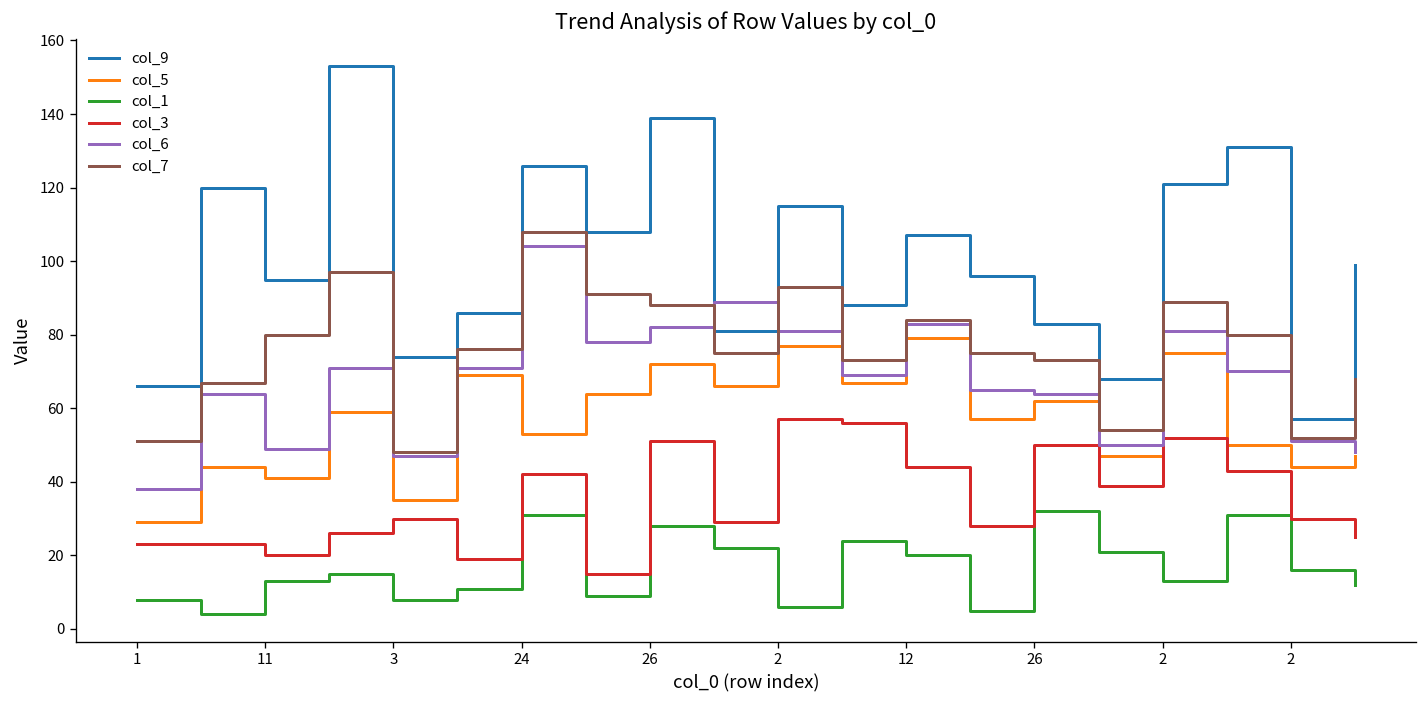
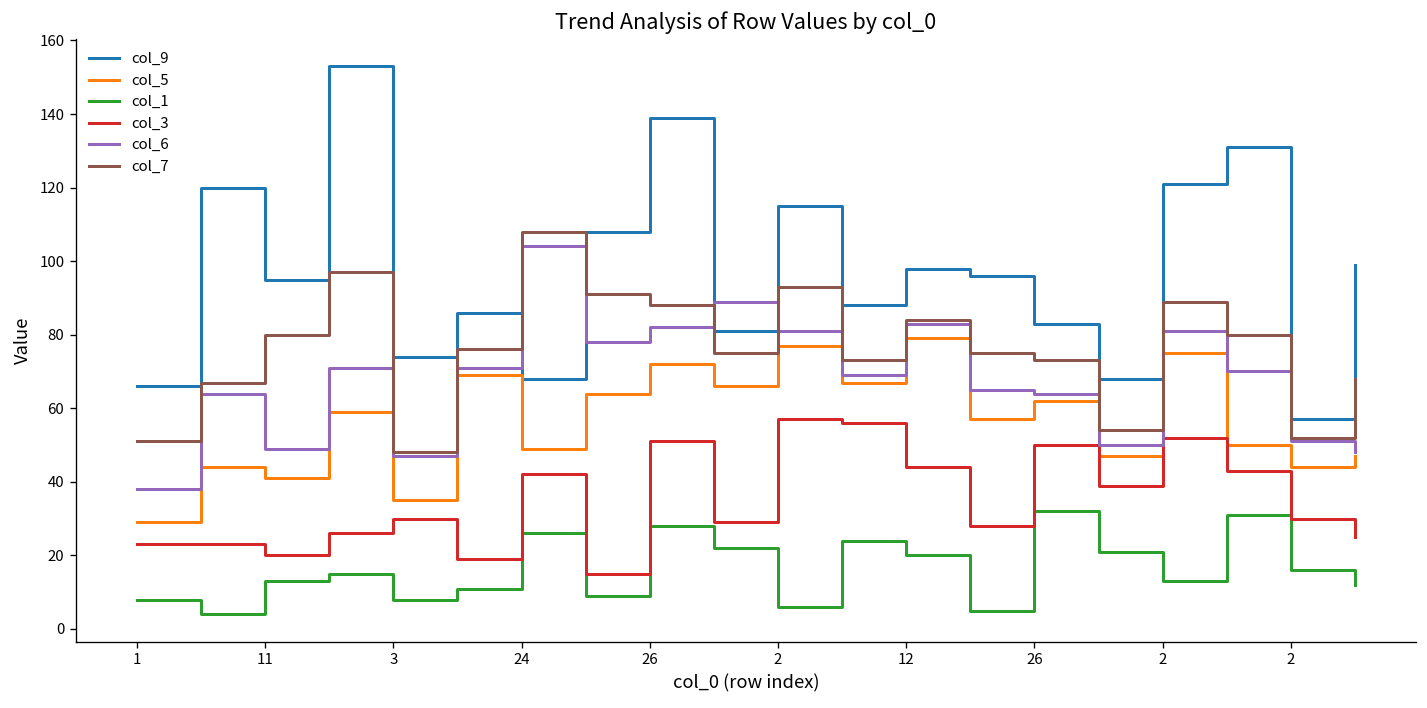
col_9, 24: 126 -> 68
col_5, 24: 53 -> 49
col_1, 24: 31 -> 26
col_9, 12: 107 -> 98
